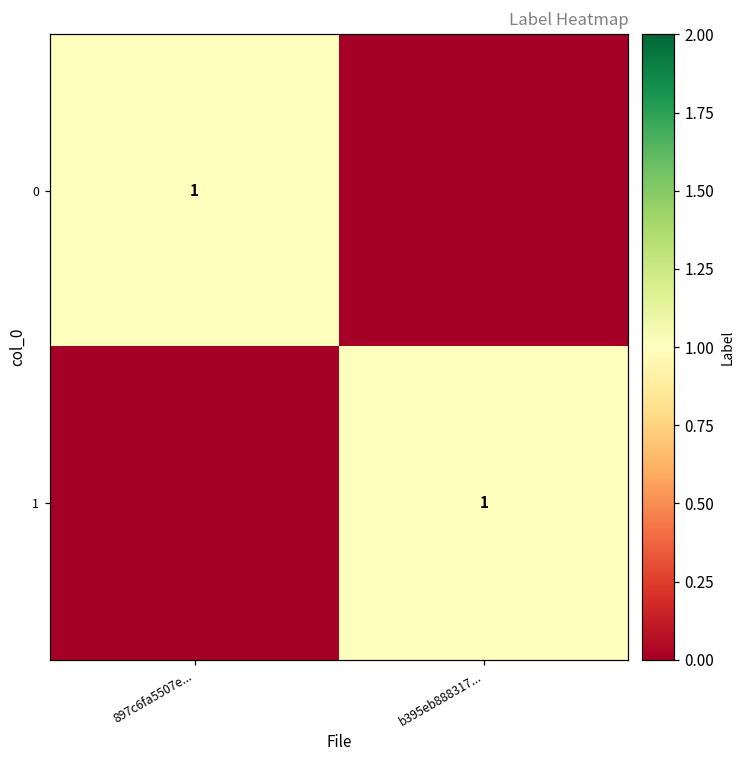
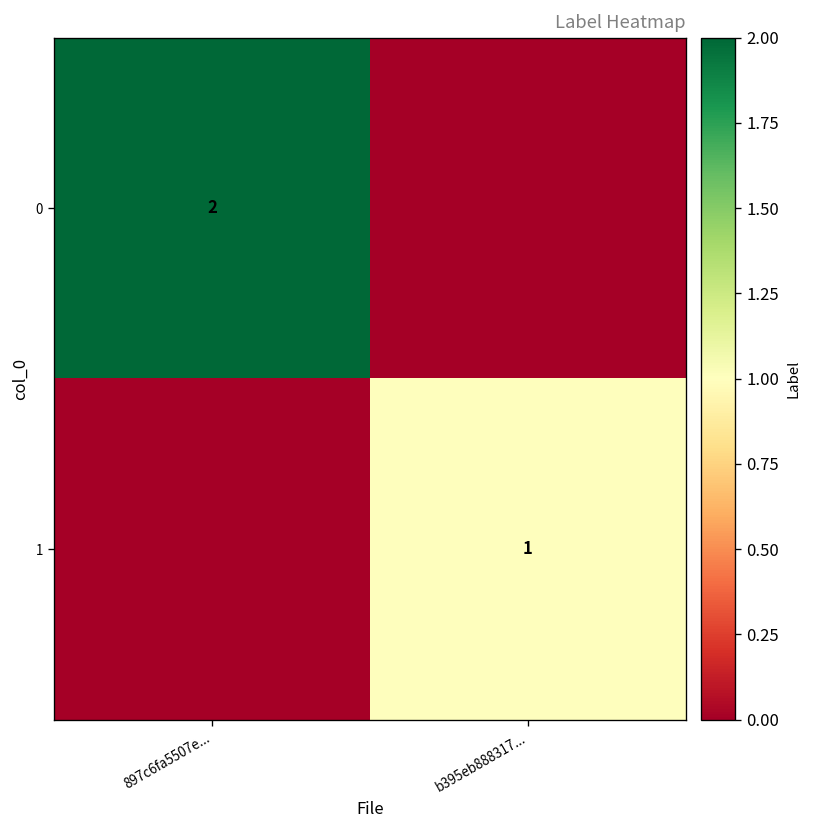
0, 897c6fa5507e...: 1 -> 2
